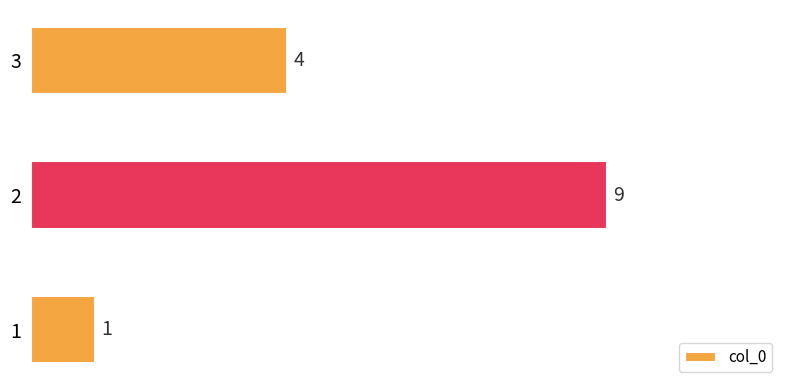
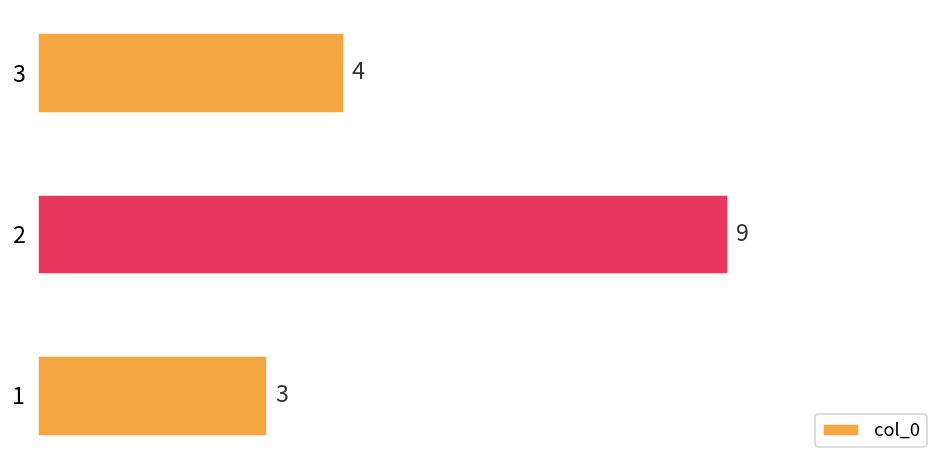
1: 1 -> 3
